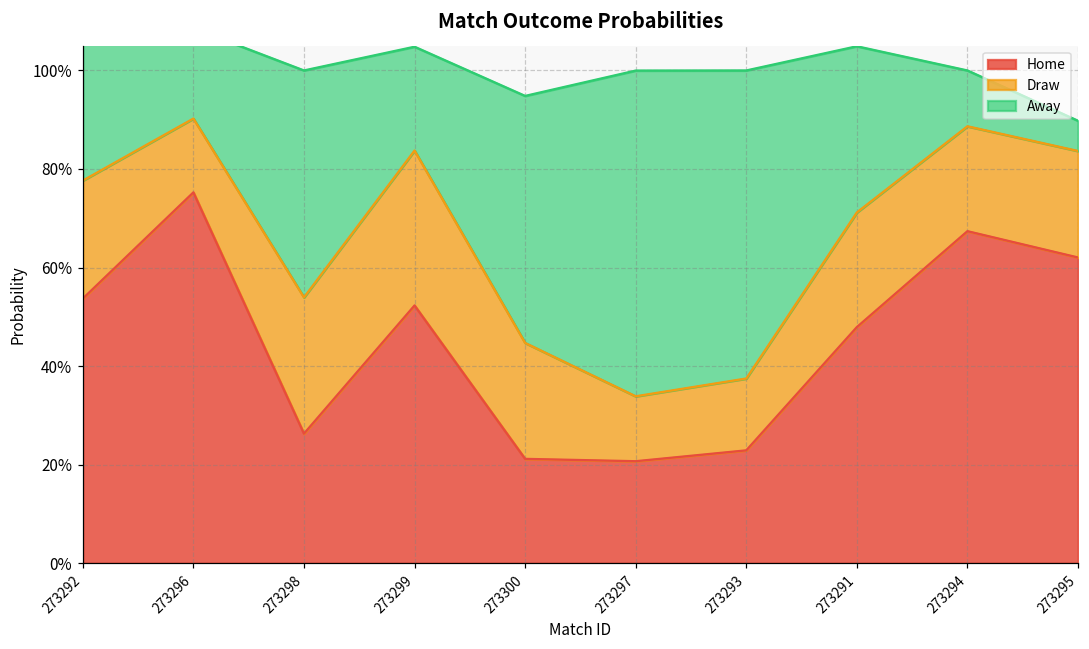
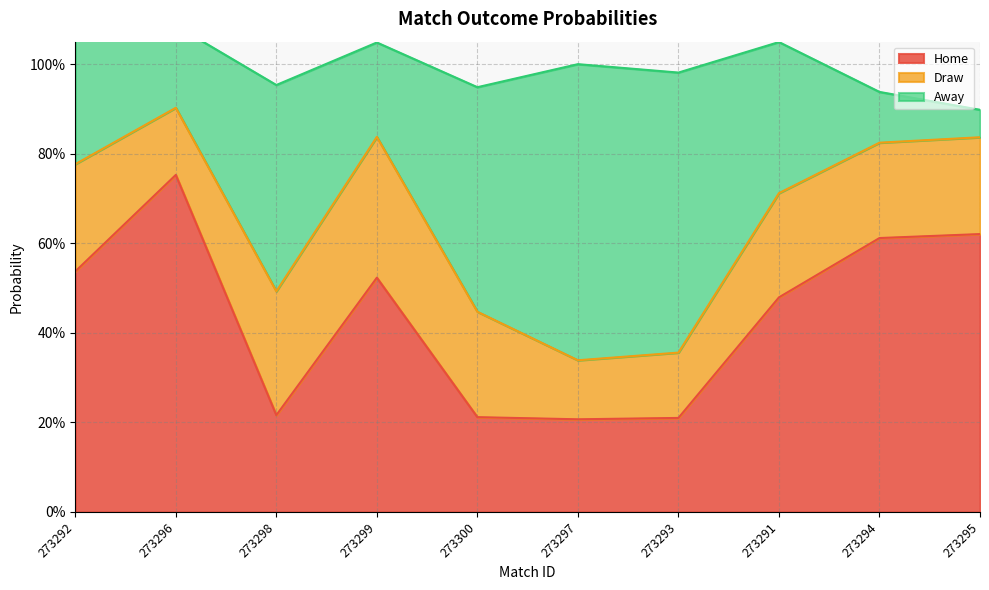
Home, 273298: 26% -> 22%
Home, 273293: 23% -> 21%
Home, 273294: 67% -> 61%
